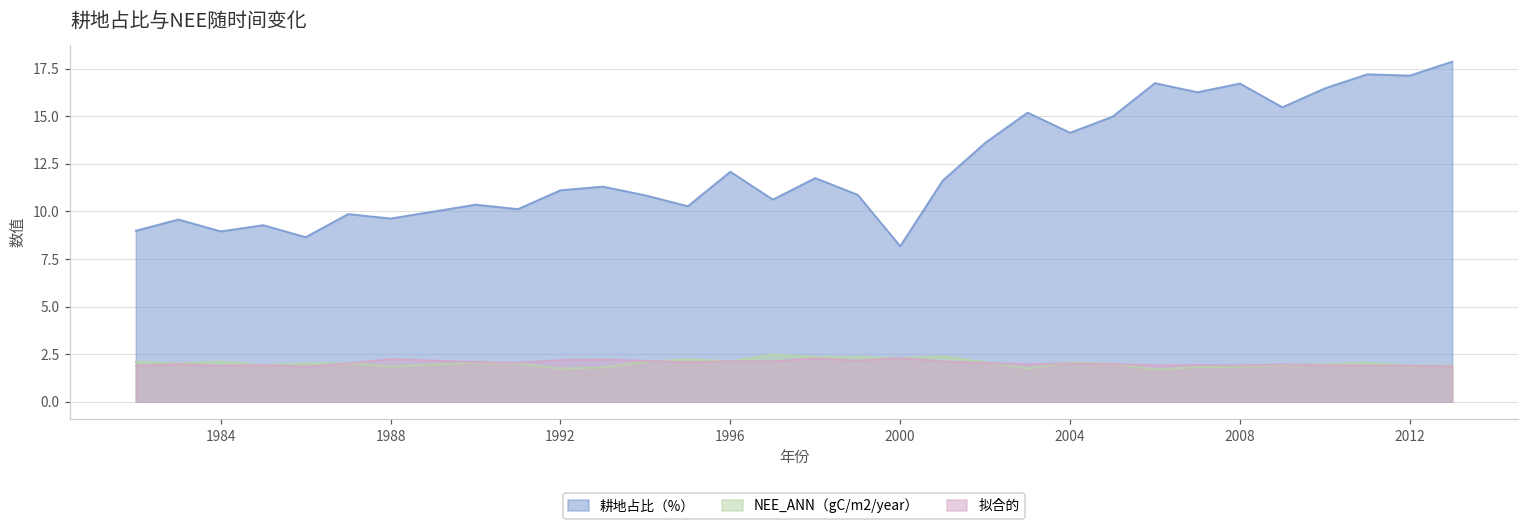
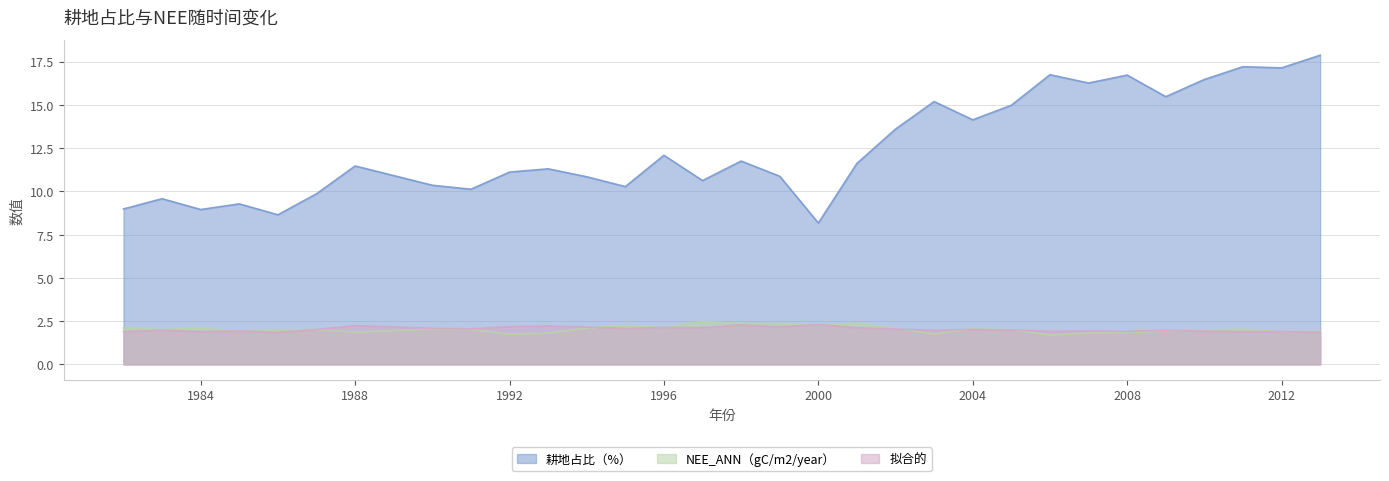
耕地占比（%）, 1988: 9.6 -> 11.5
